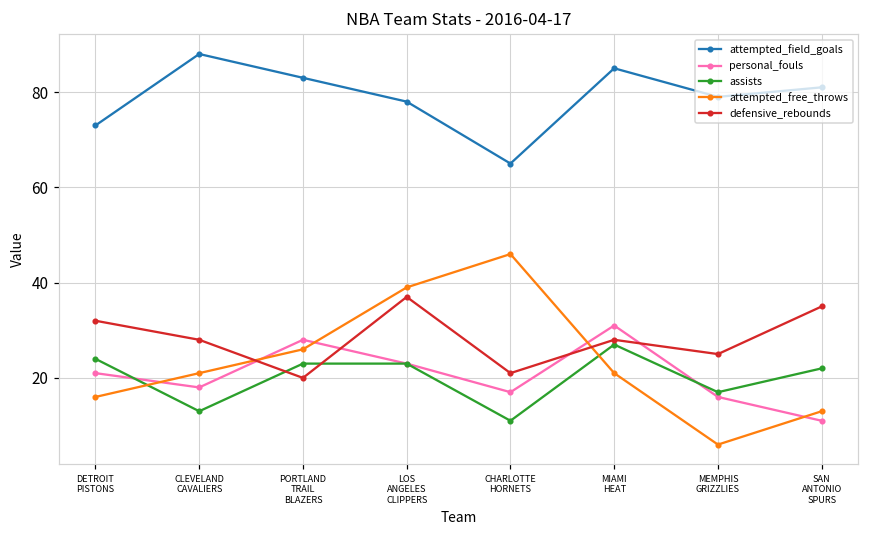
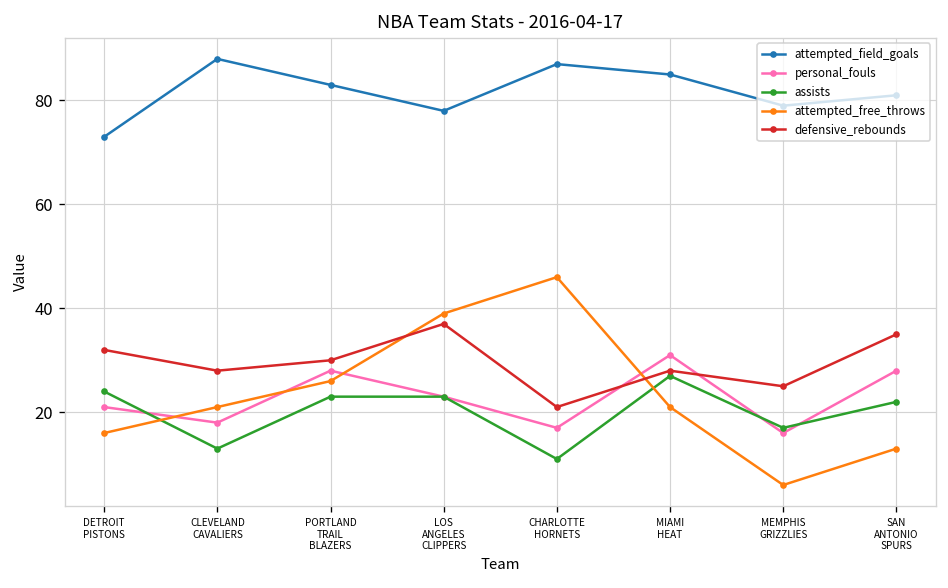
defensive_rebounds, PORTLAND TRAIL BLAZERS: 20 -> 30
attempted_field_goals, CHARLOTTE HORNETS: 65 -> 87
personal_fouls, SAN ANTONIO SPURS: 11 -> 28
